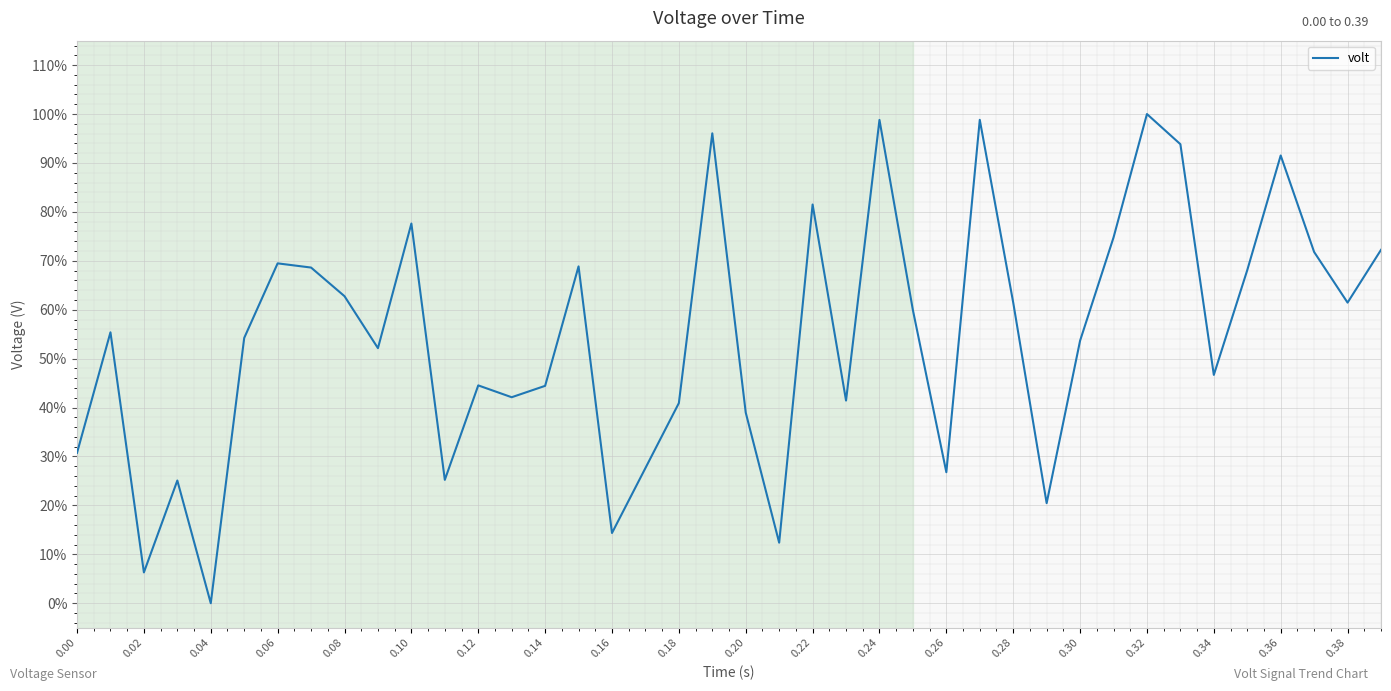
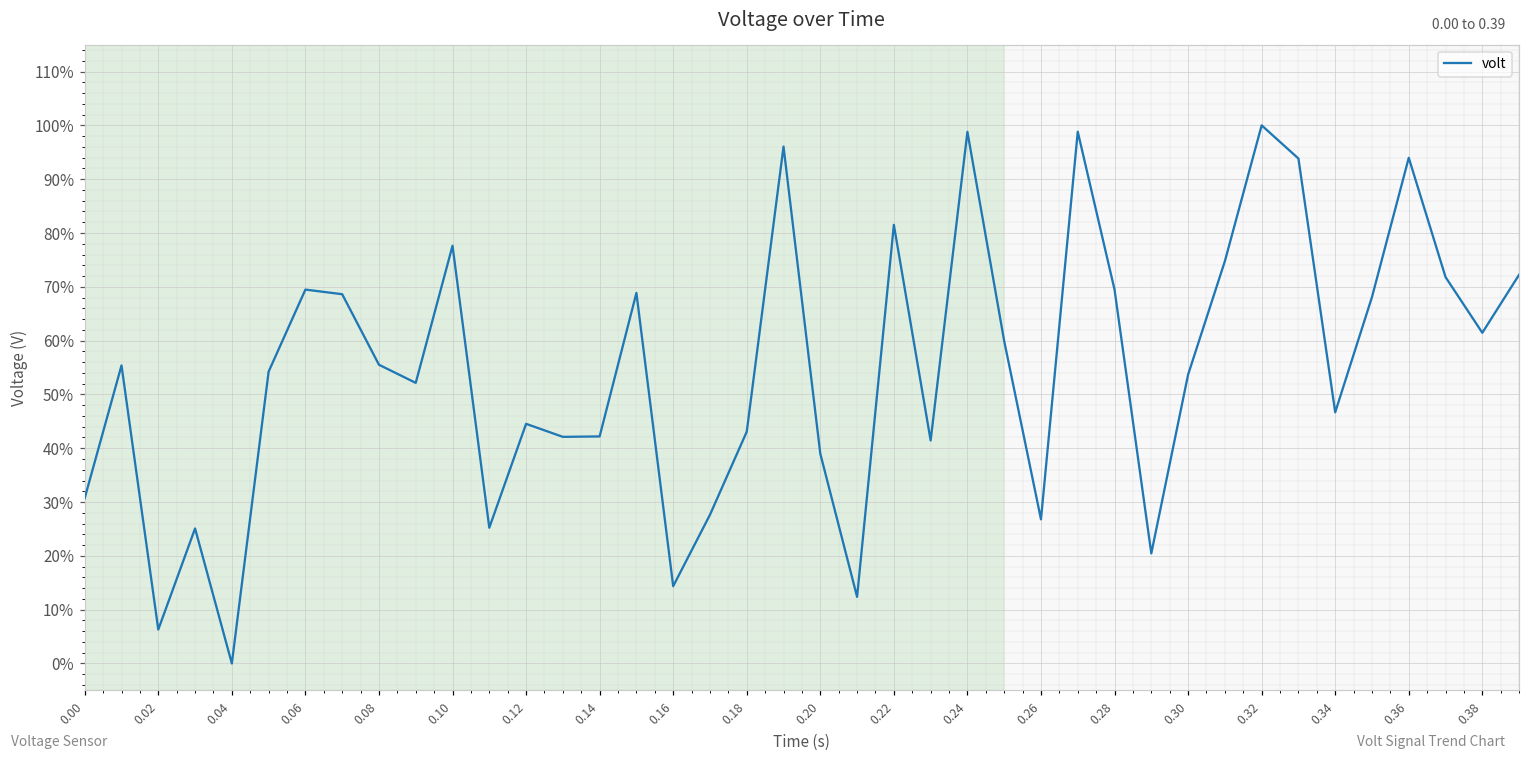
0.08: 63% -> 56%
0.14: 44% -> 42%
0.18: 41% -> 43%
0.28: 61% -> 69%
0.36: 92% -> 94%
